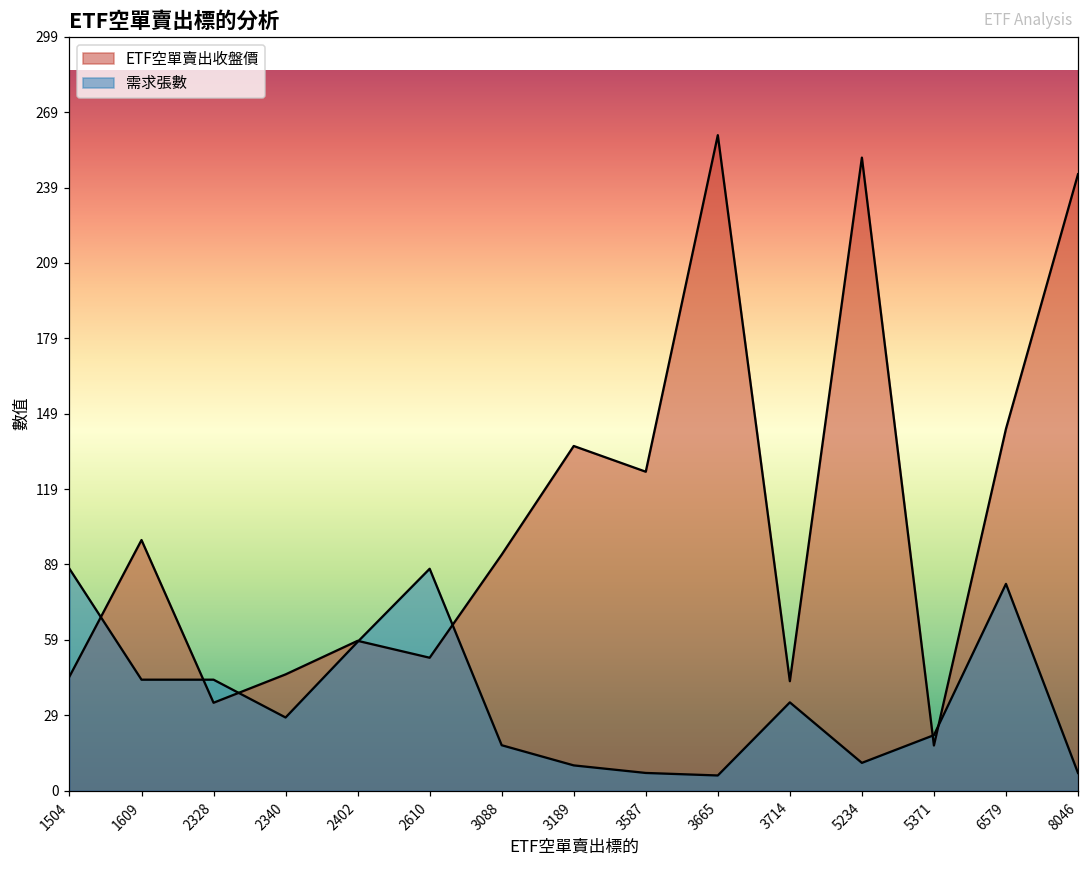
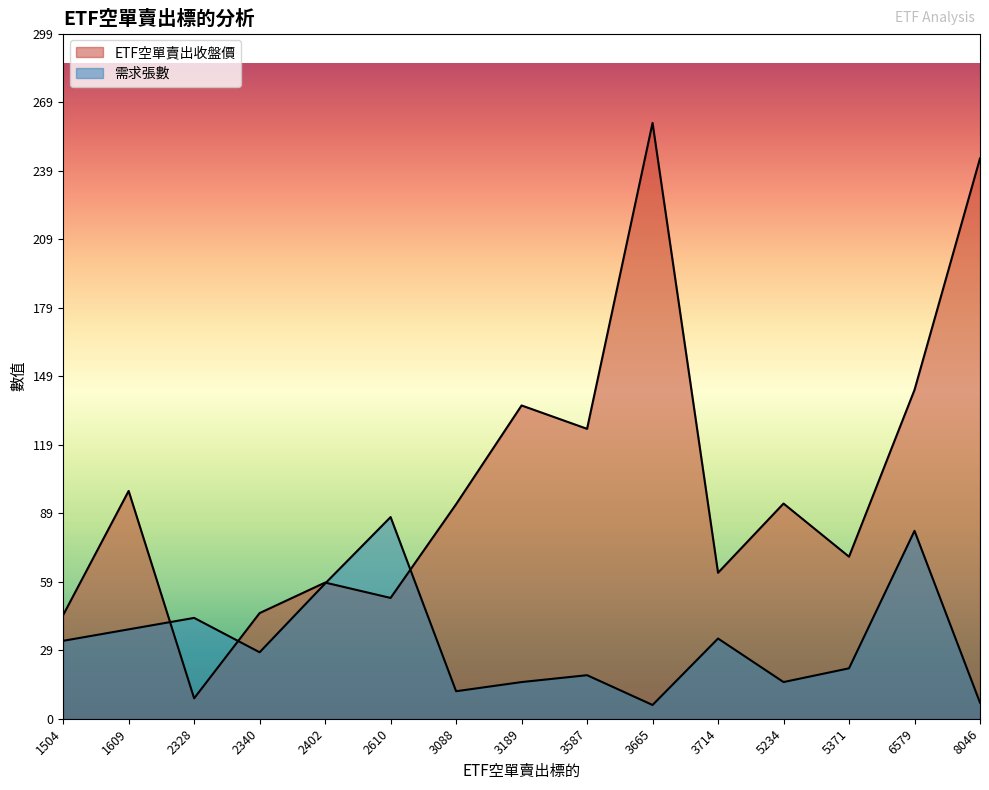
需求張數, 1504: 88 -> 34
需求張數, 1609: 44 -> 39
ETF空單賣出收盤價, 2328: 35 -> 9
需求張數, 3088: 18 -> 12
需求張數, 3189: 10 -> 16
需求張數, 3587: 7 -> 19
ETF空單賣出收盤價, 3714: 43 -> 64
ETF空單賣出收盤價, 5234: 251 -> 94
需求張數, 5234: 11 -> 16
ETF空單賣出收盤價, 5371: 18 -> 71
